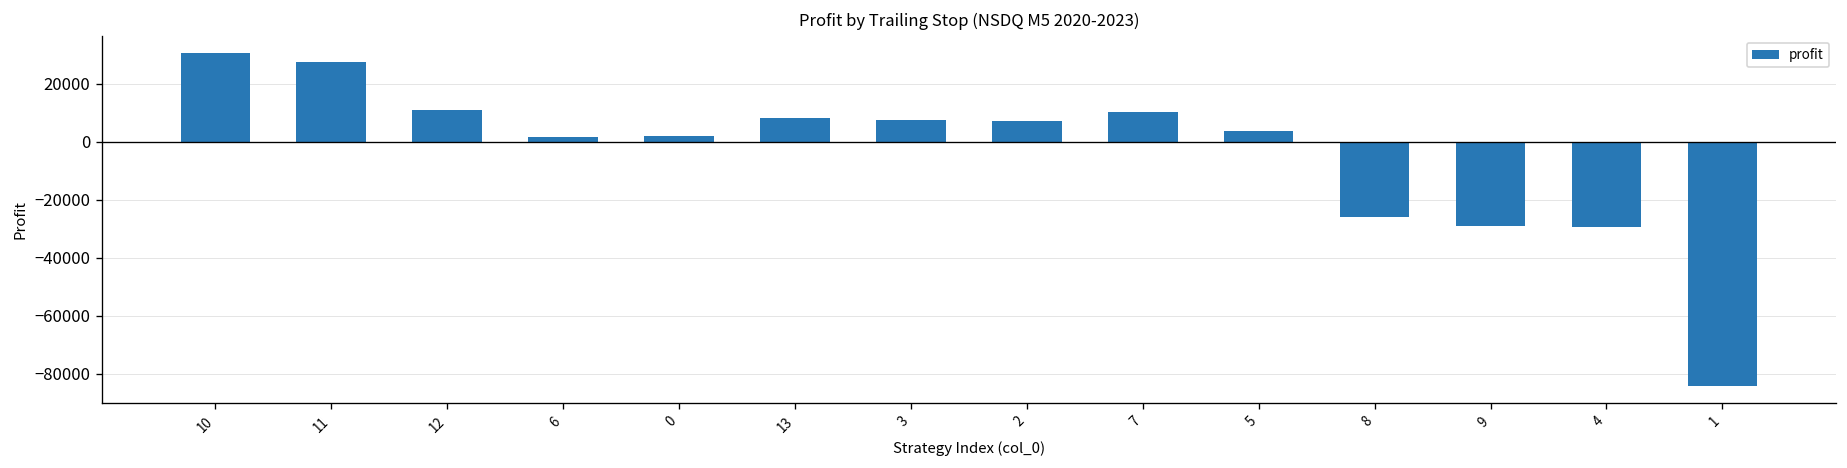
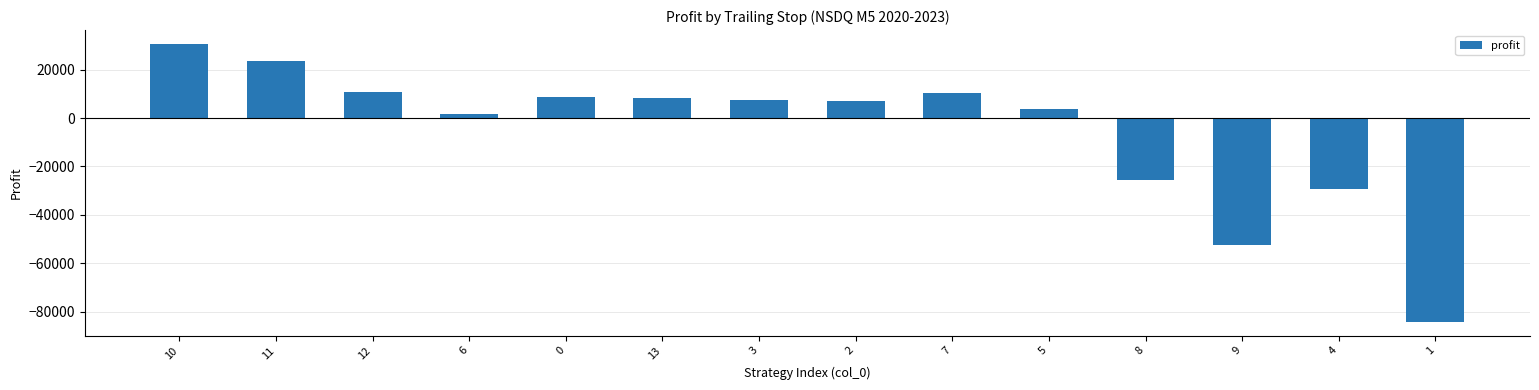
11: 27000 -> 24000
0: 2000 -> 9000
9: -29000 -> -52000
